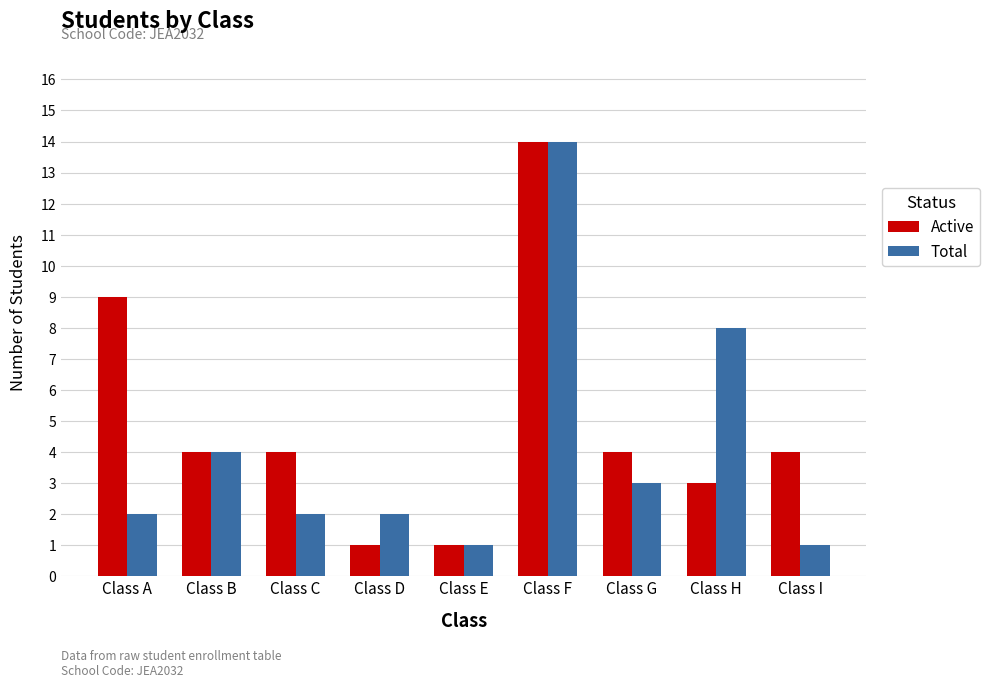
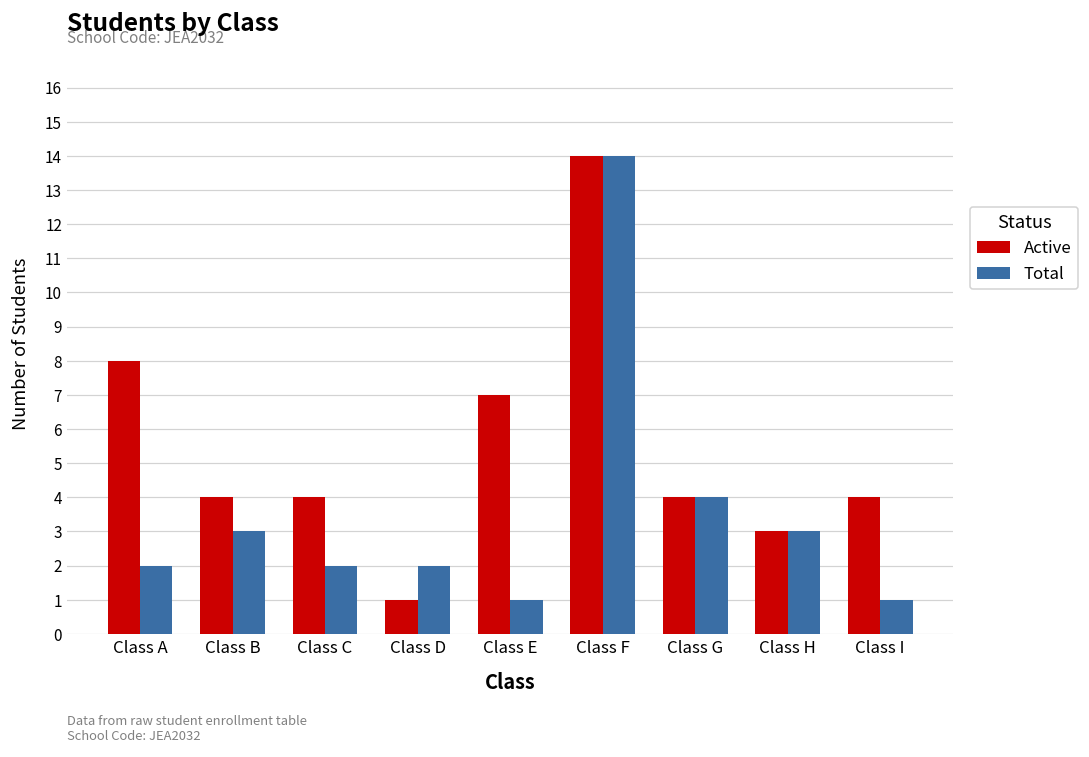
Active, Class A: 9 -> 8
Total, Class B: 4 -> 3
Active, Class E: 1 -> 7
Total, Class G: 3 -> 4
Total, Class H: 8 -> 3
